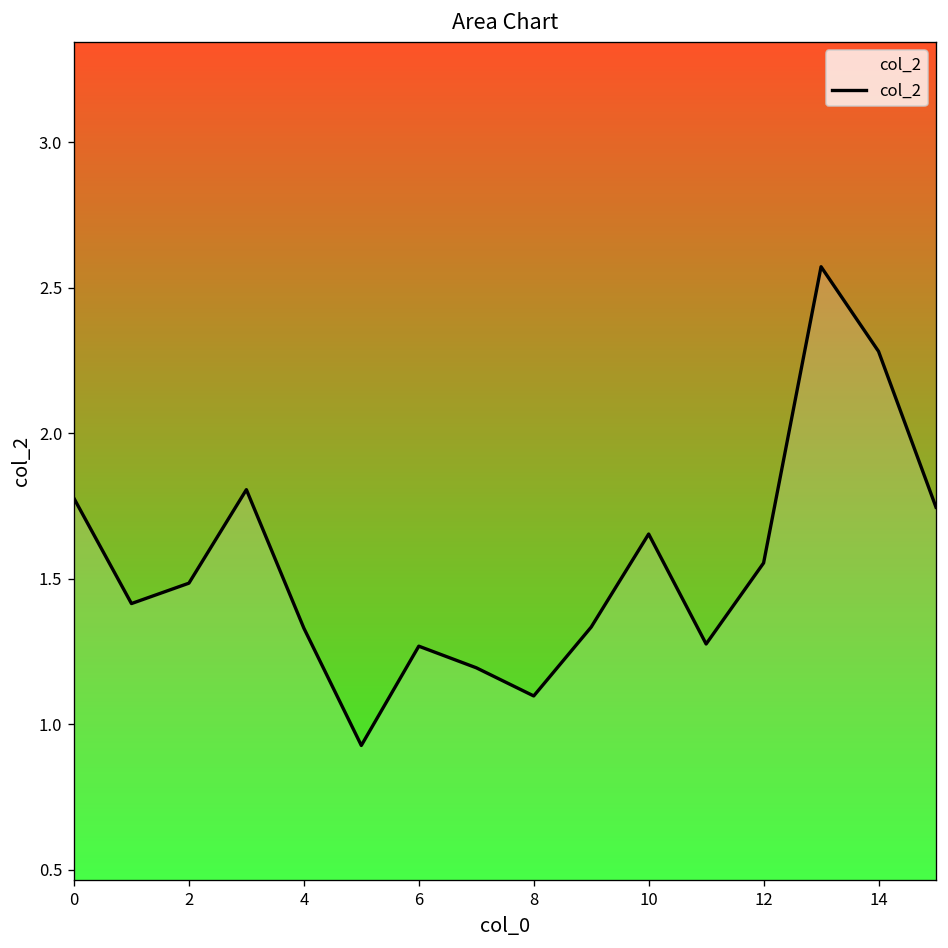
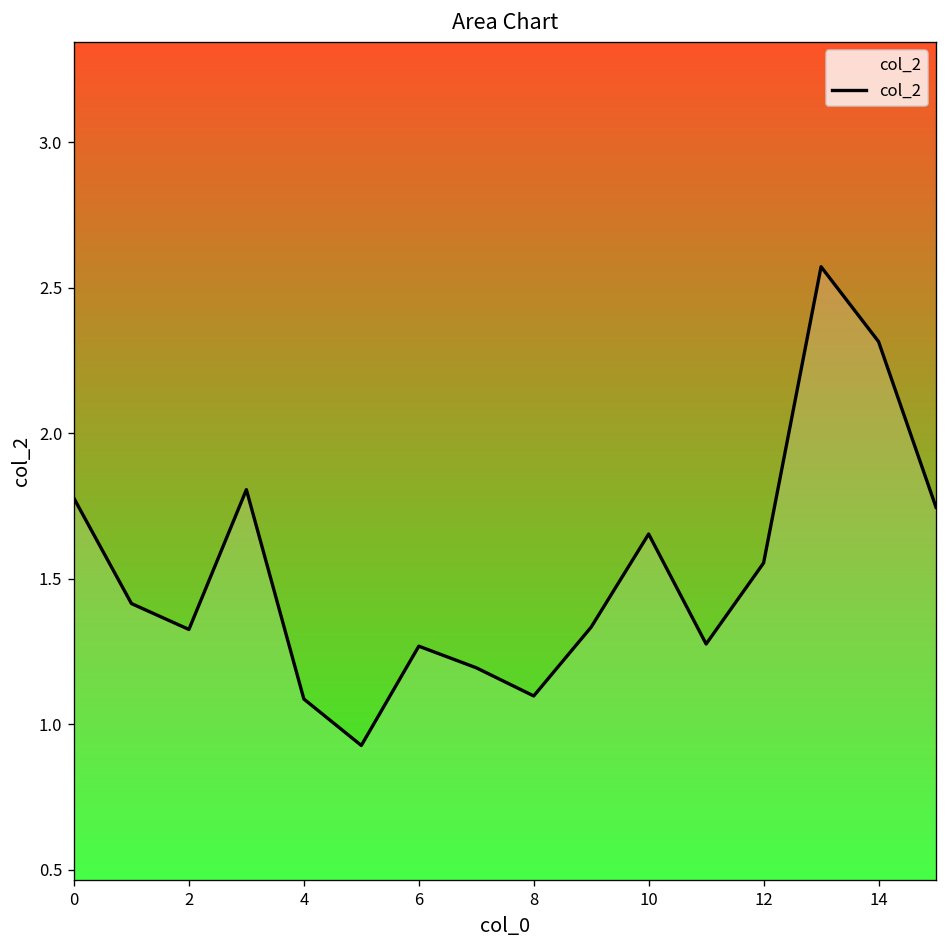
2: 1.48 -> 1.33
4: 1.33 -> 1.09
14: 2.28 -> 2.31
